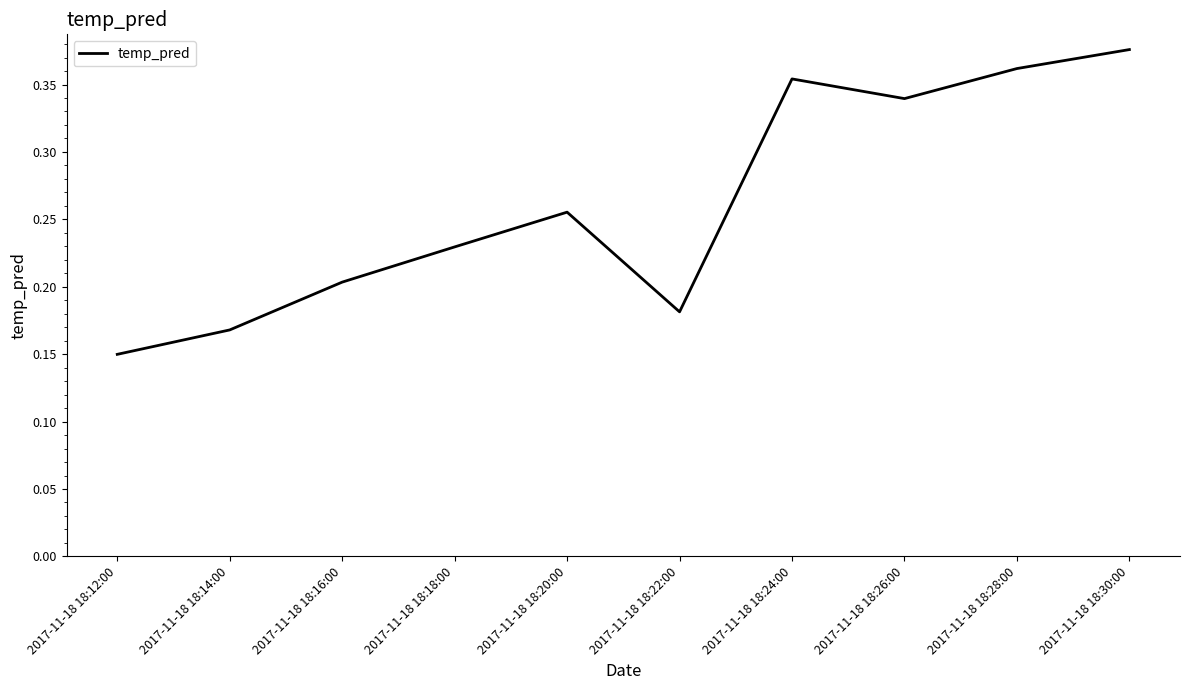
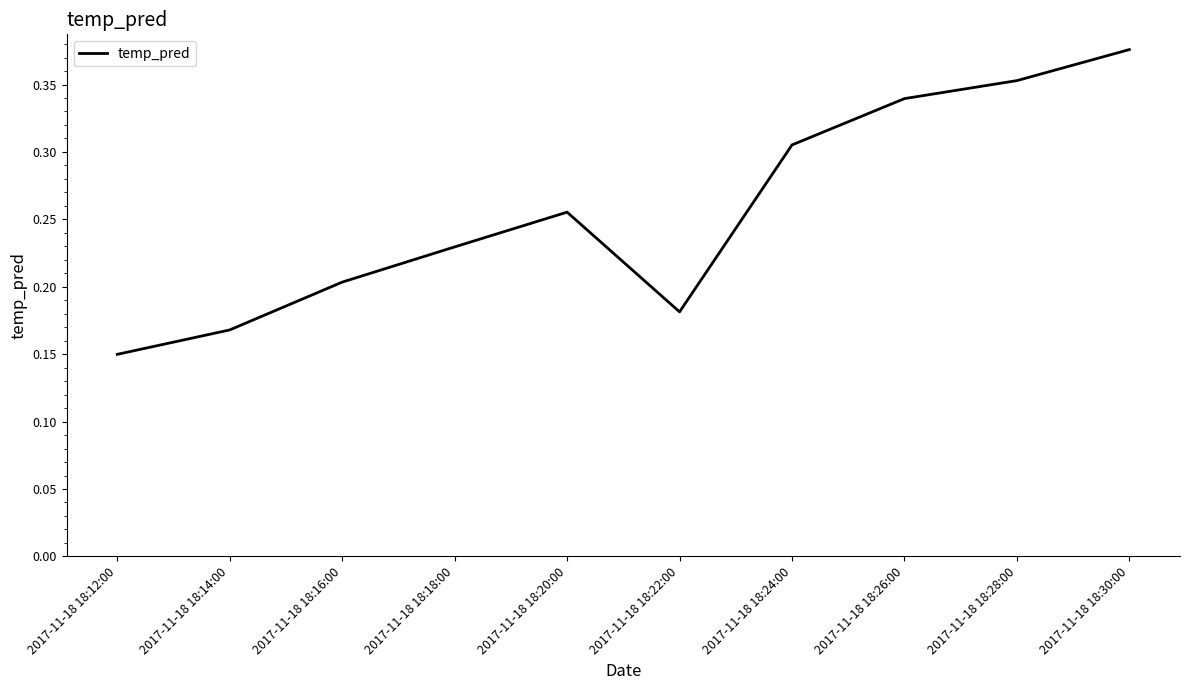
2017-11-18 18:24:00: 0.354 -> 0.305
2017-11-18 18:28:00: 0.362 -> 0.353
